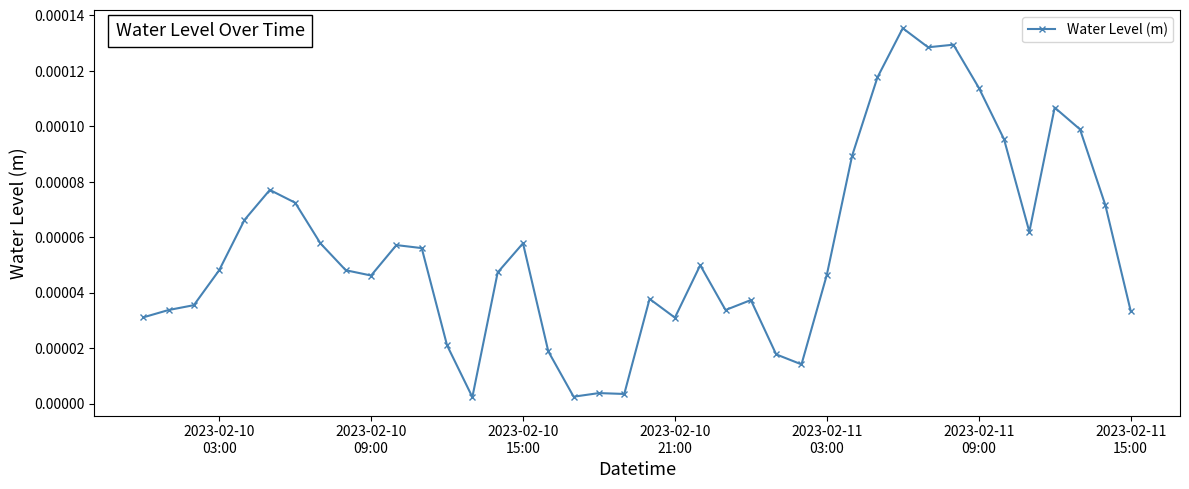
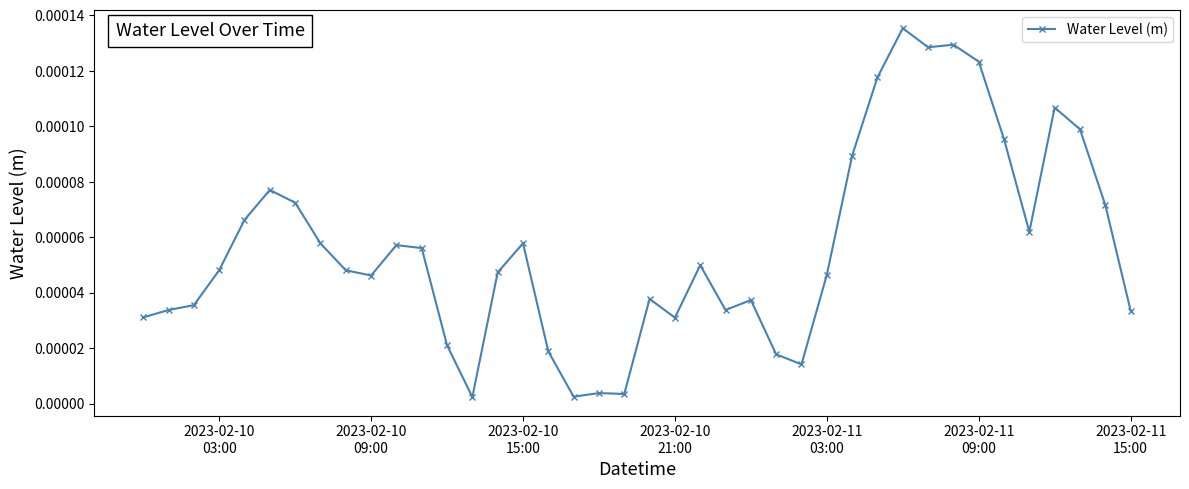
2023-02-11 09:00: 0.000114 -> 0.000123
